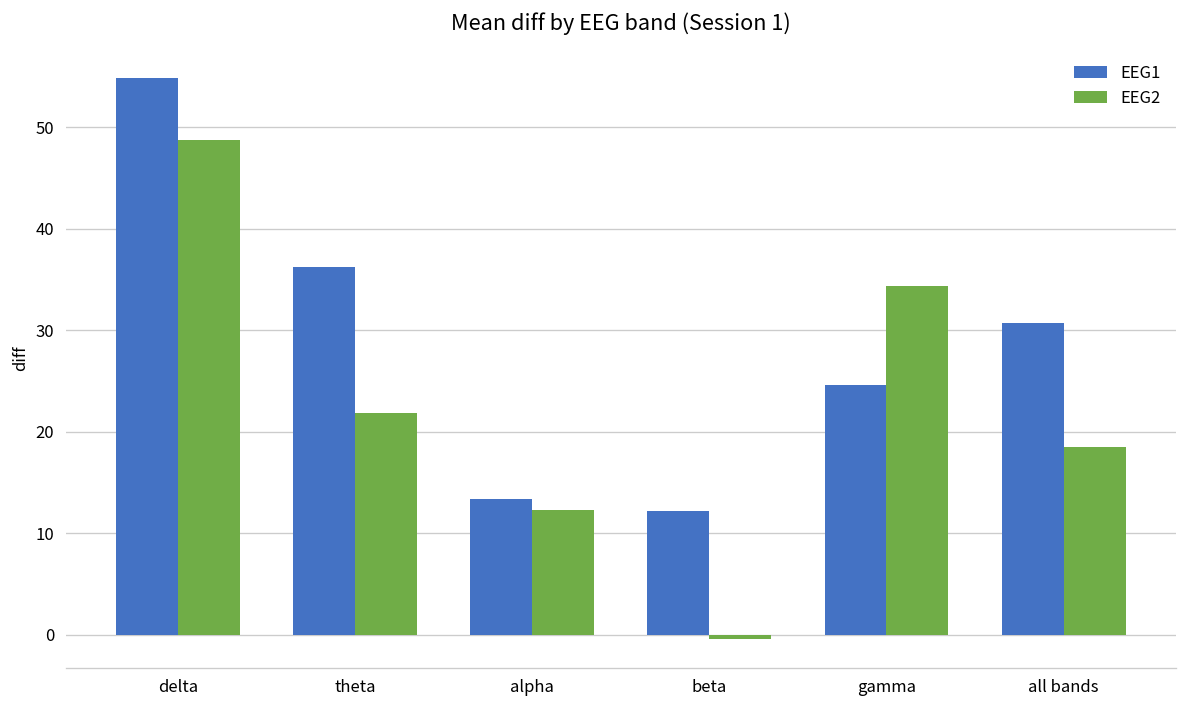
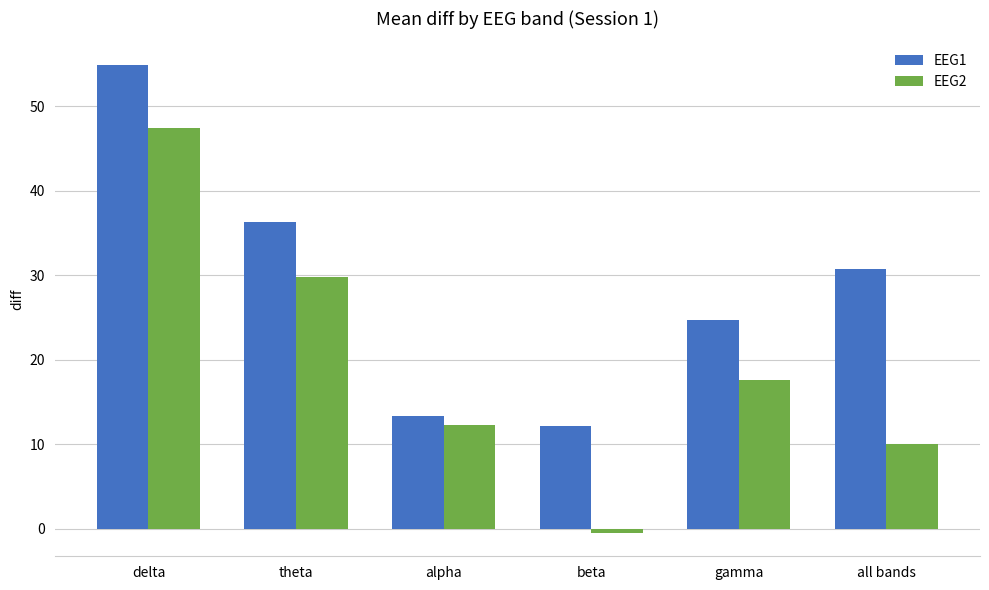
EEG2, delta: 49 -> 47
EEG2, theta: 22 -> 30
EEG2, gamma: 34 -> 18
EEG2, all bands: 19 -> 10
